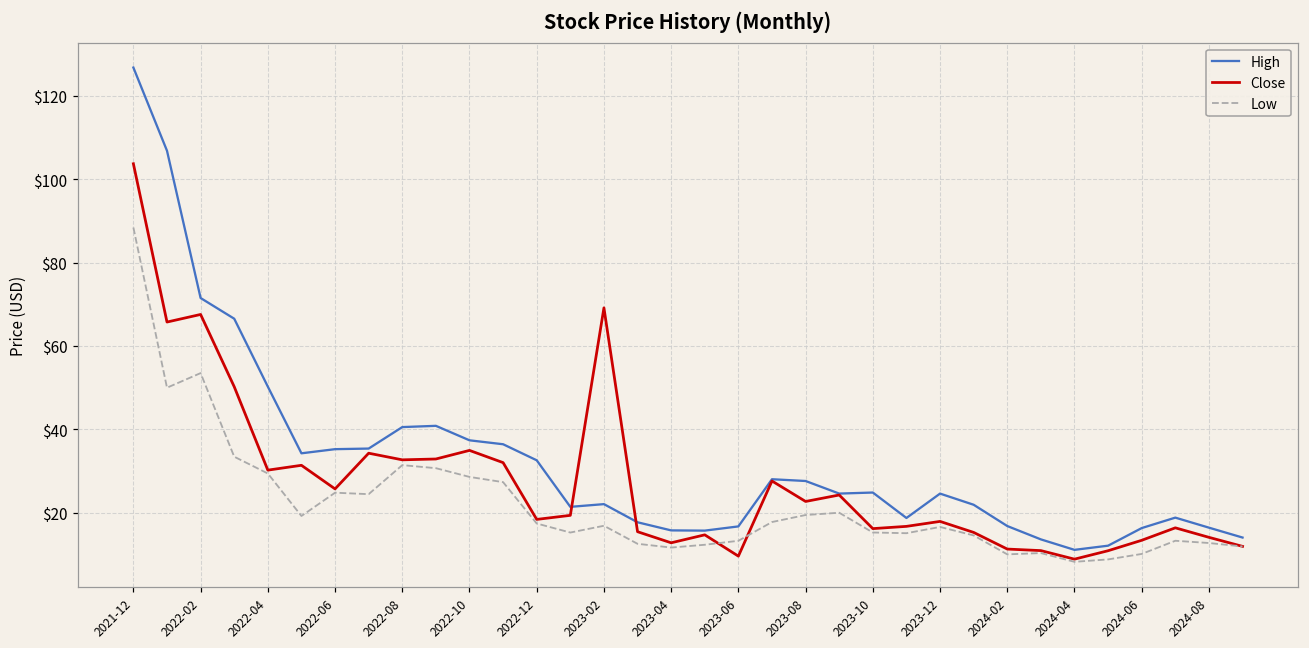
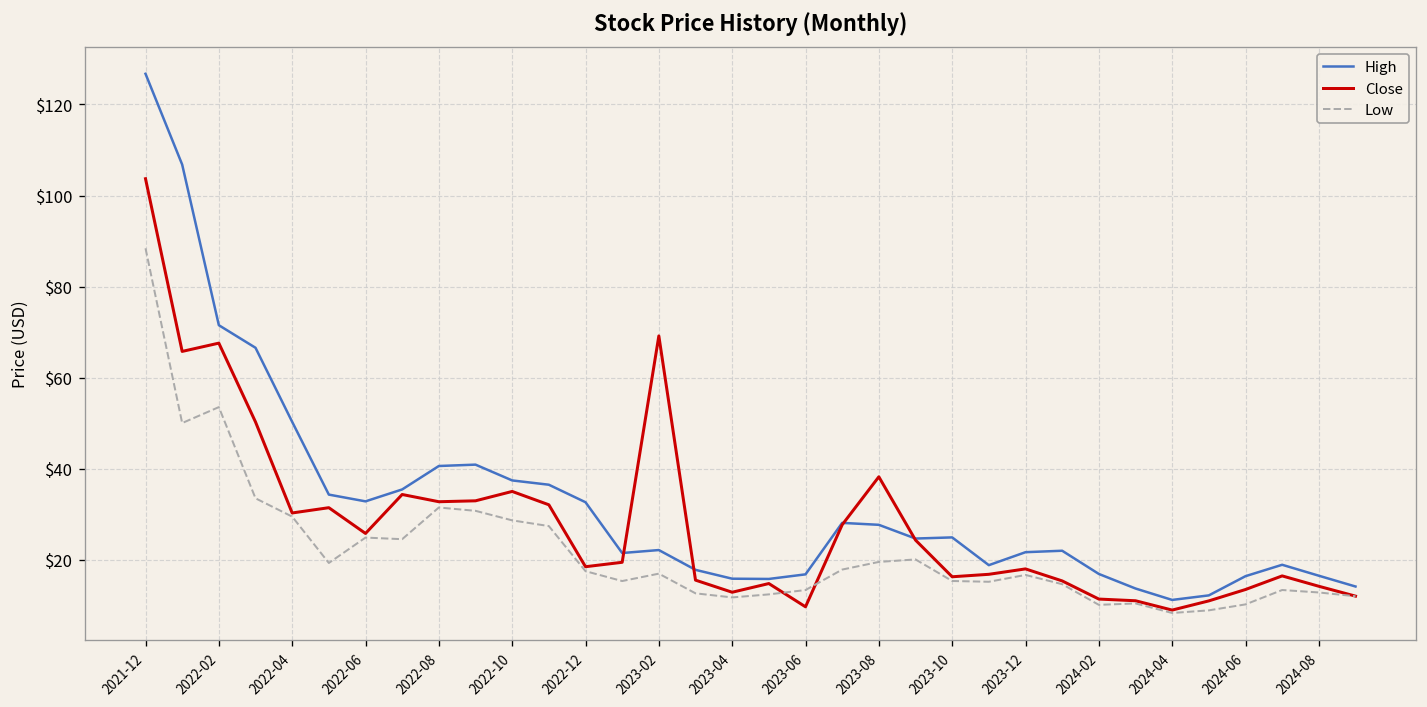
High, 2022-06: $35 -> $33
Close, 2023-08: $23 -> $38
High, 2023-12: $25 -> $22
